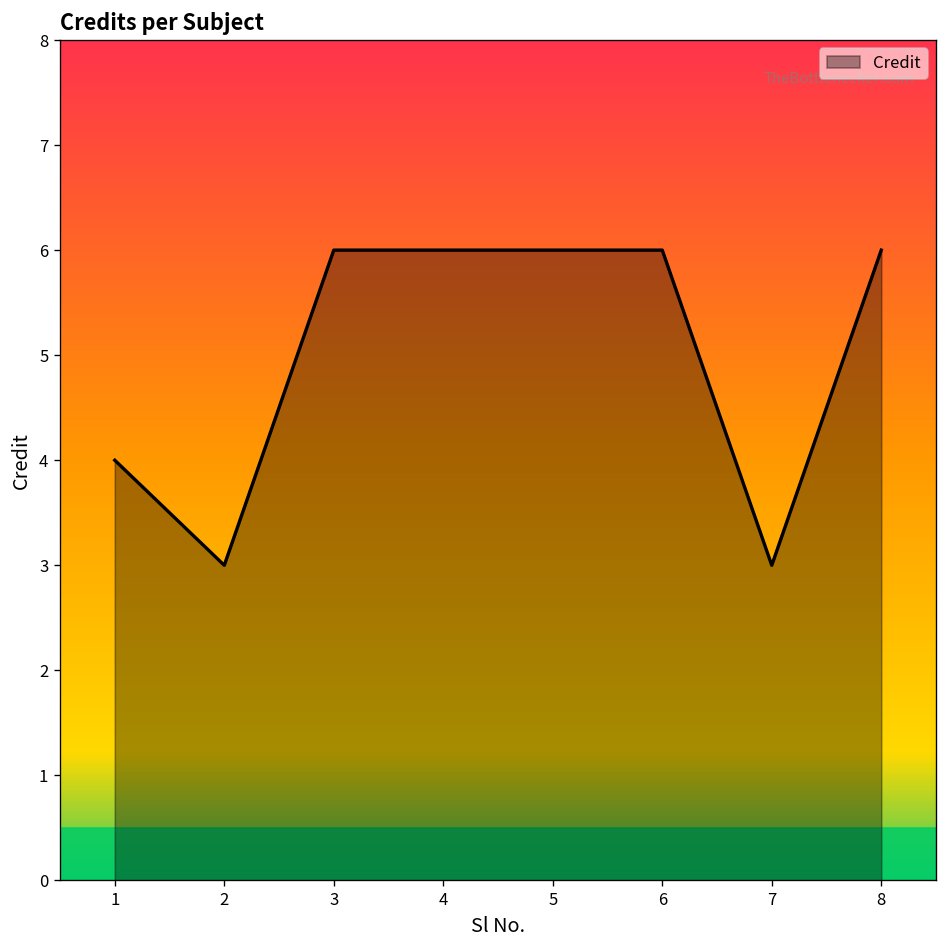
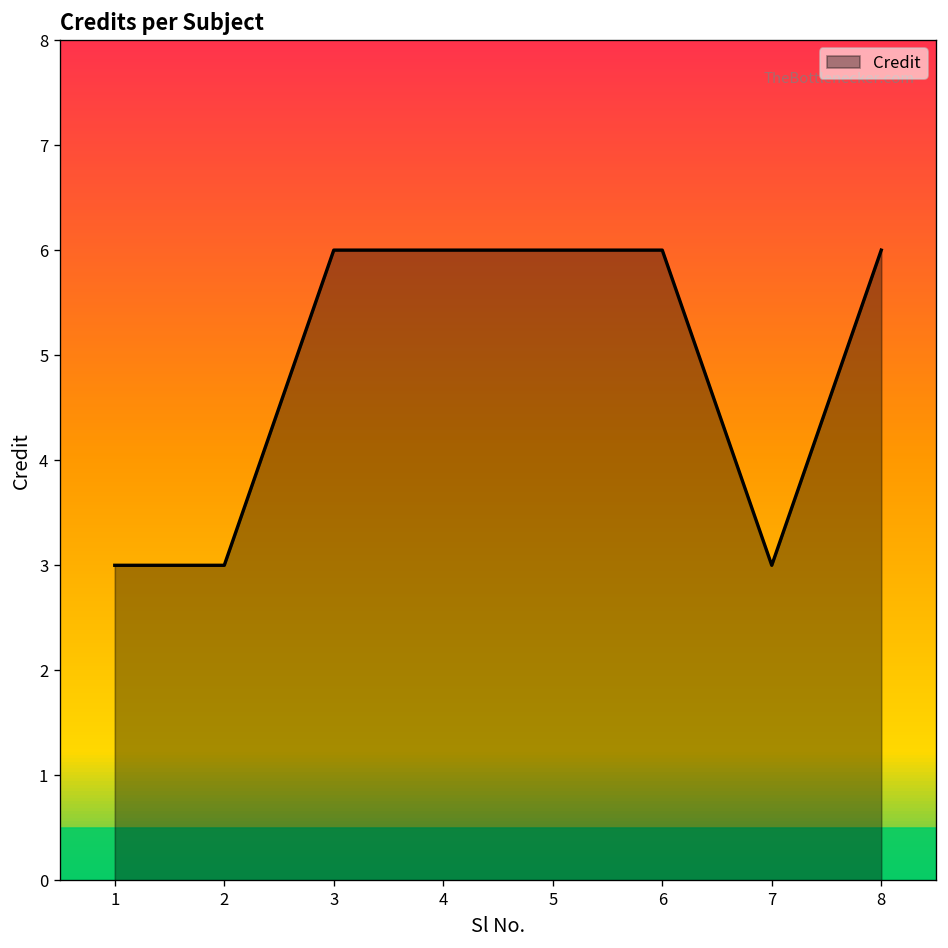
1: 4 -> 3
